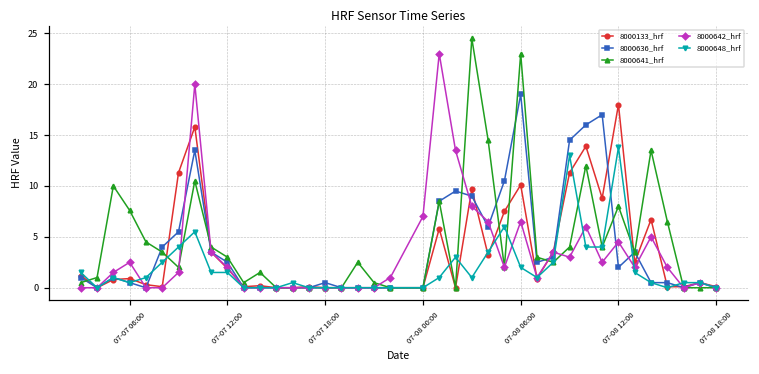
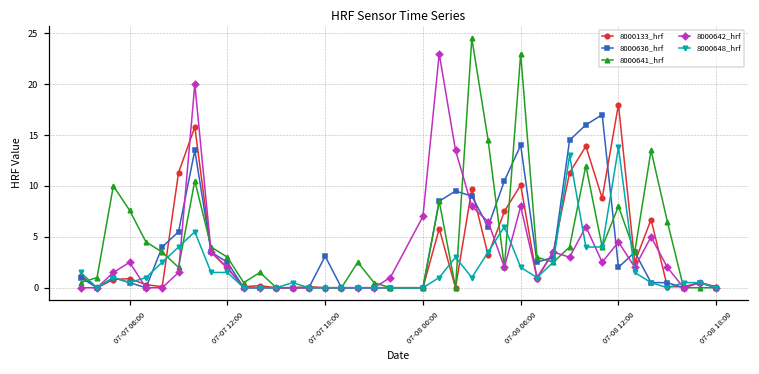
8000636_hrf, 07-07 18:00: 1 -> 3
8000636_hrf, 07-08 06:00: 19 -> 14
8000642_hrf, 07-08 06:00: 7 -> 8
